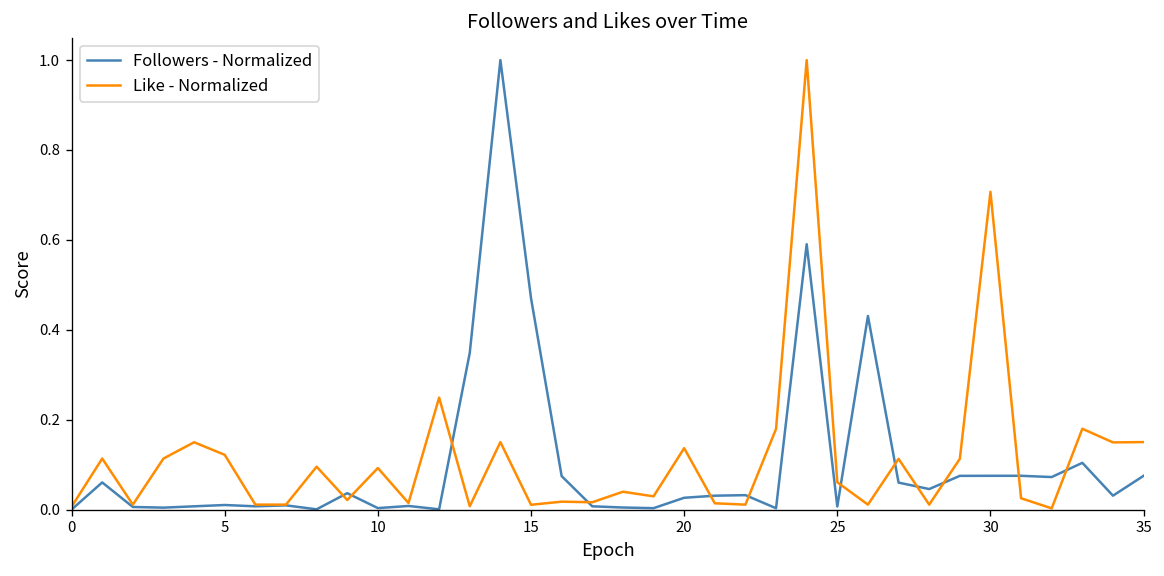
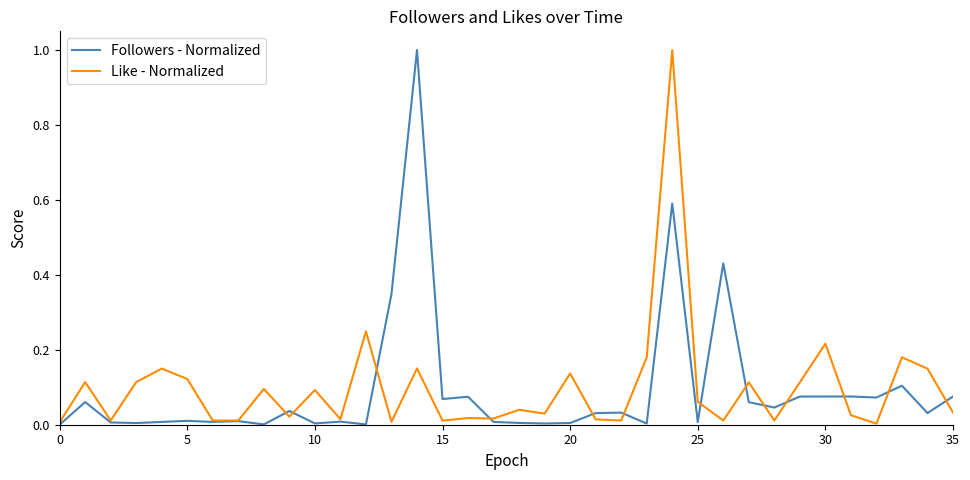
Followers - Normalized, 15: 0.47 -> 0.07
Followers - Normalized, 20: 0.03 -> 0.00
Like - Normalized, 30: 0.71 -> 0.22
Like - Normalized, 35: 0.15 -> 0.03
